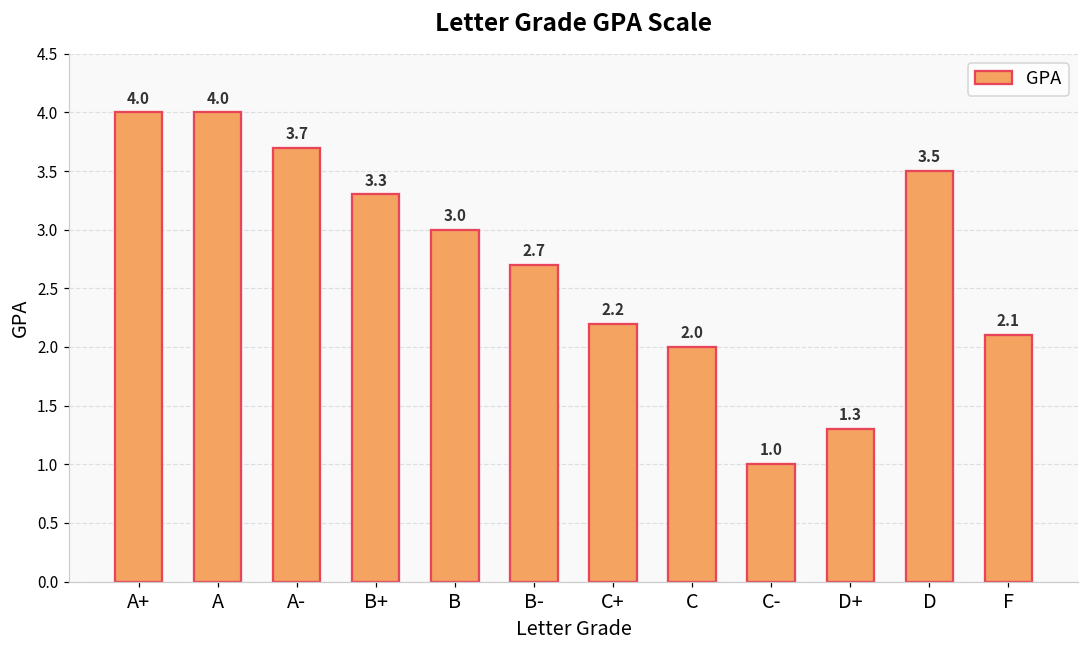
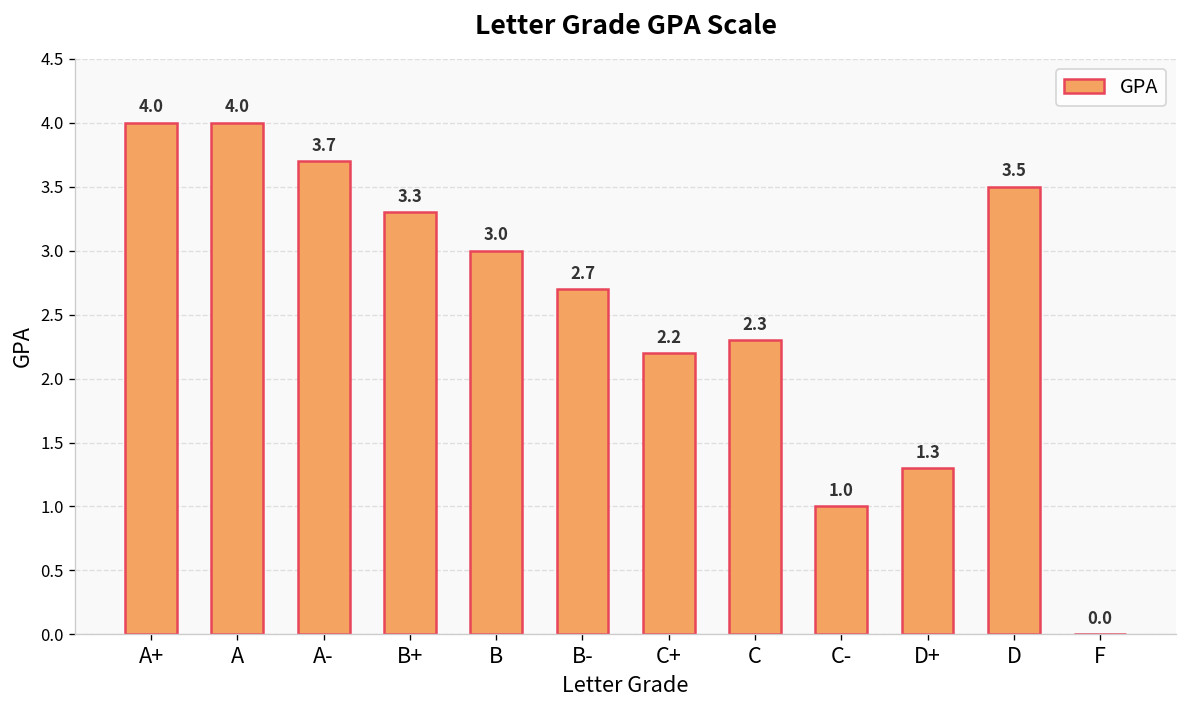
C: 2.0 -> 2.3
F: 2.1 -> 0.0
